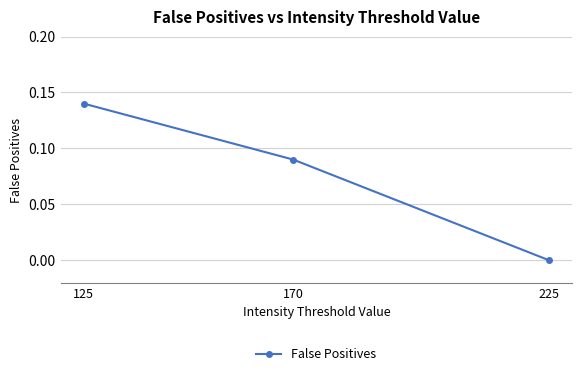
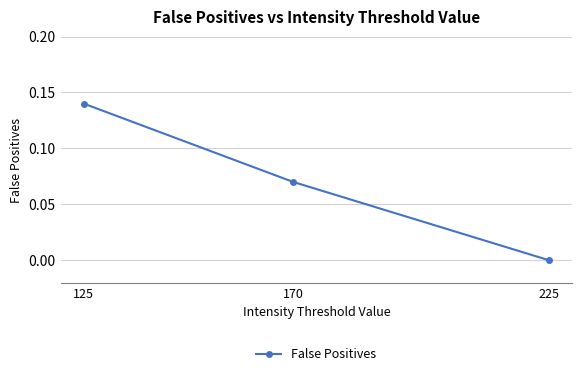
170: 0.09 -> 0.07
